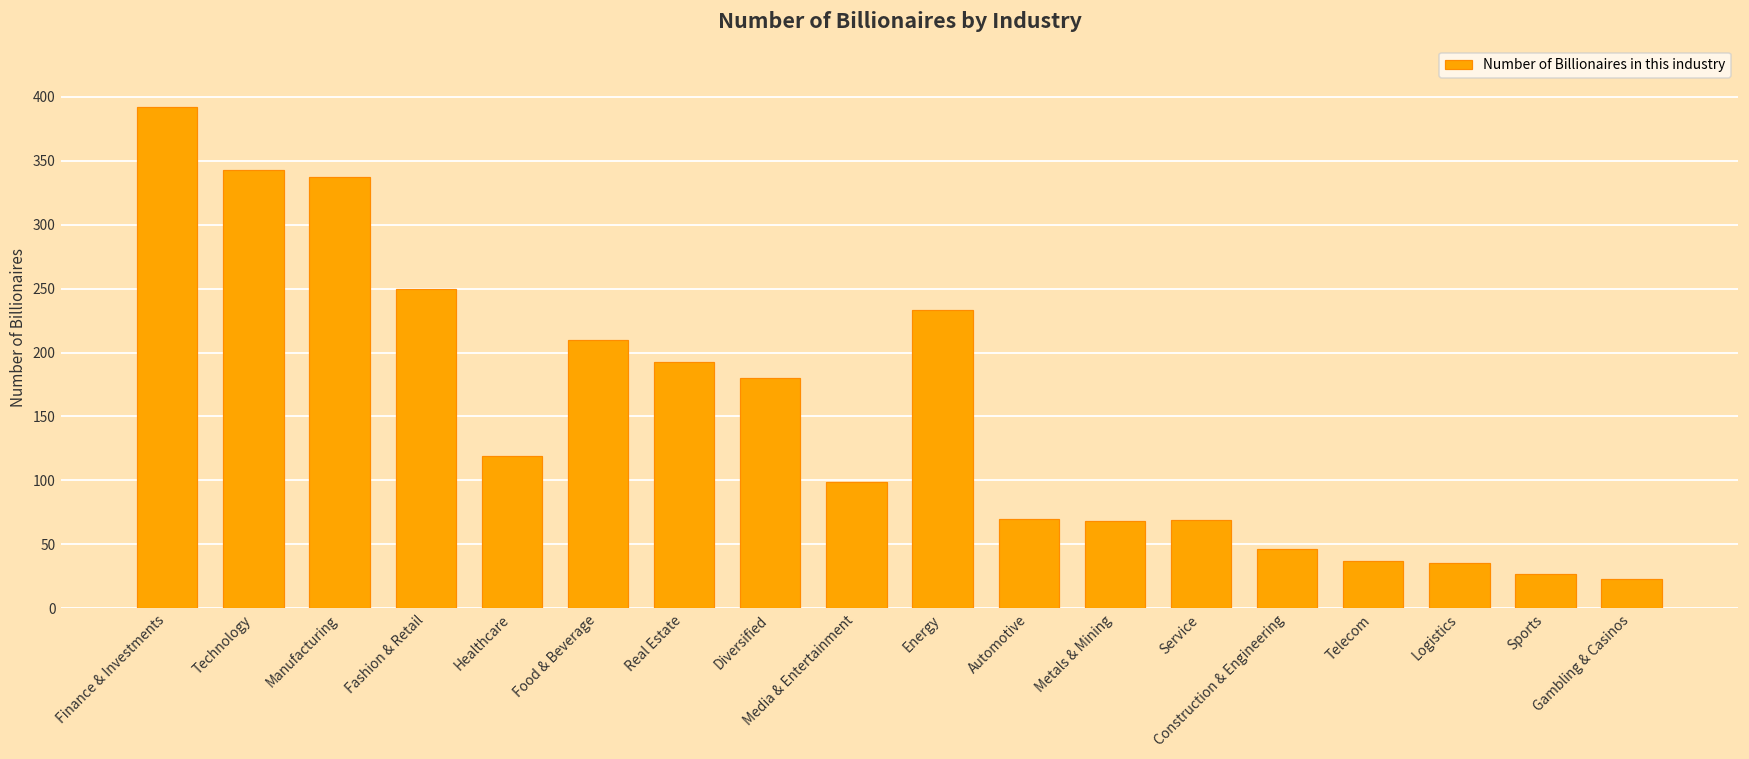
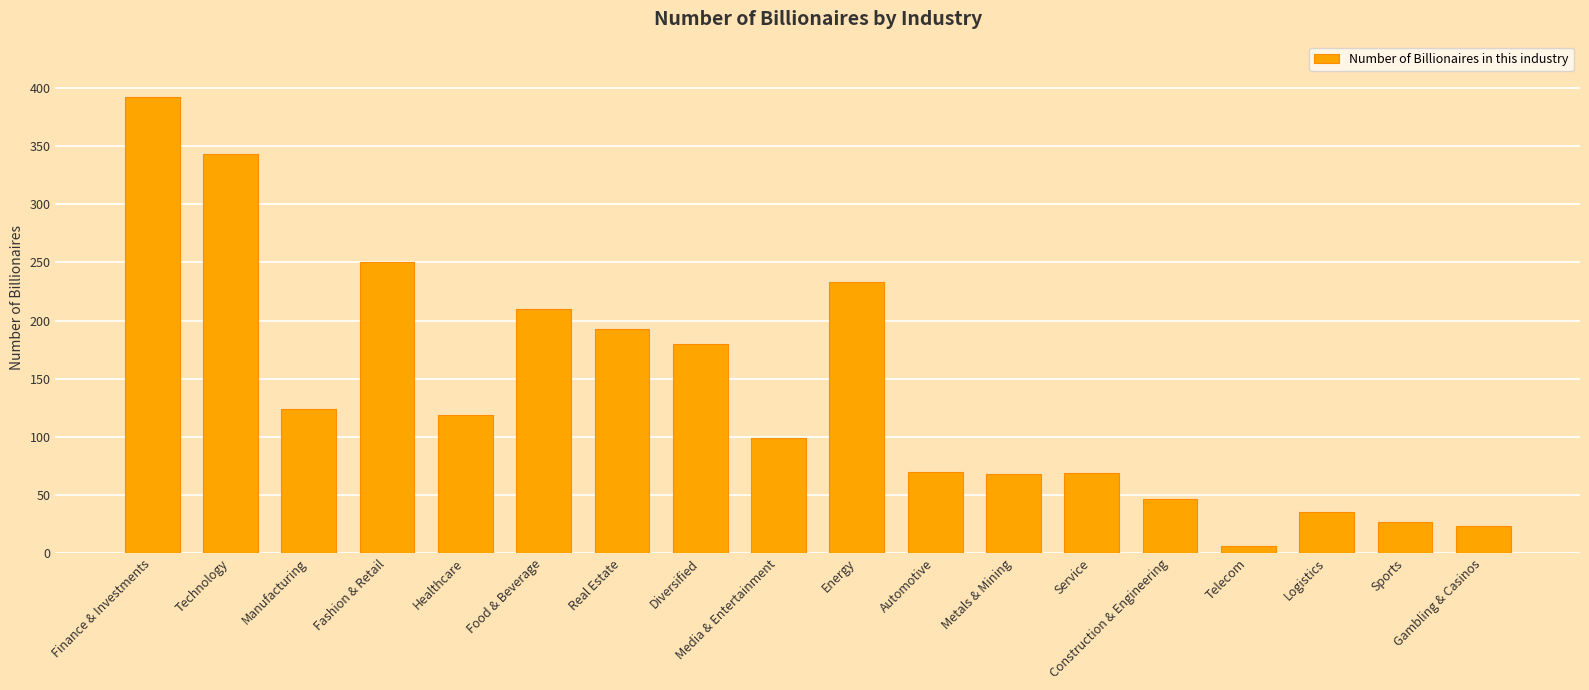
Manufacturing: 337 -> 124
Telecom: 37 -> 6
